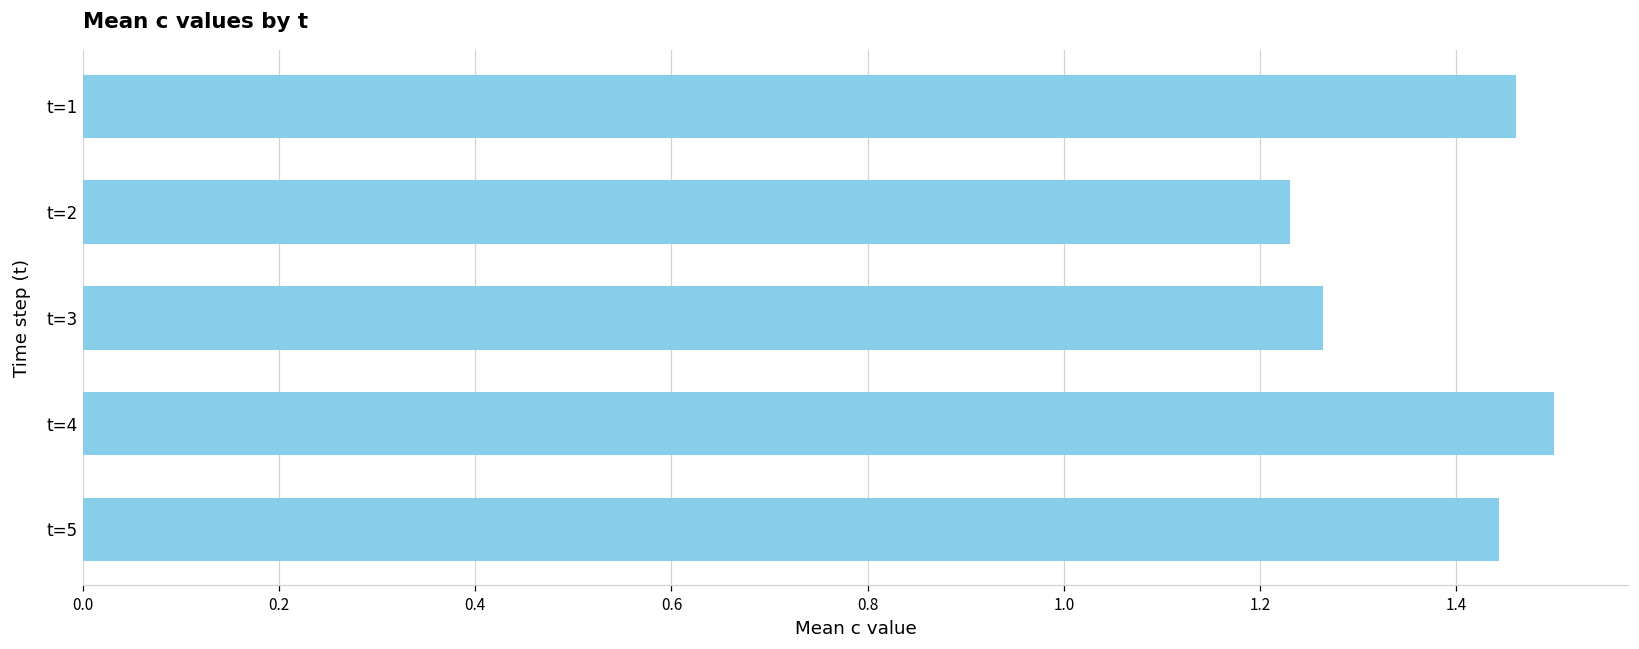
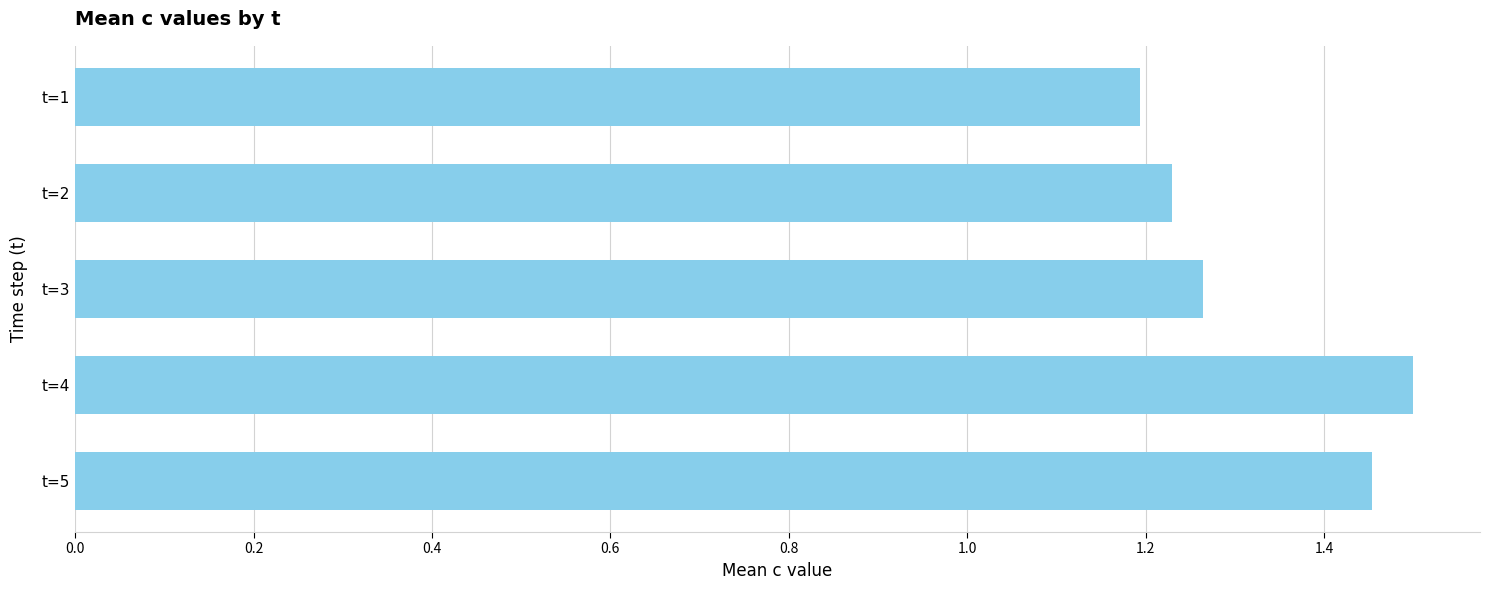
t=1: 1.46 -> 1.19
t=5: 1.44 -> 1.45
